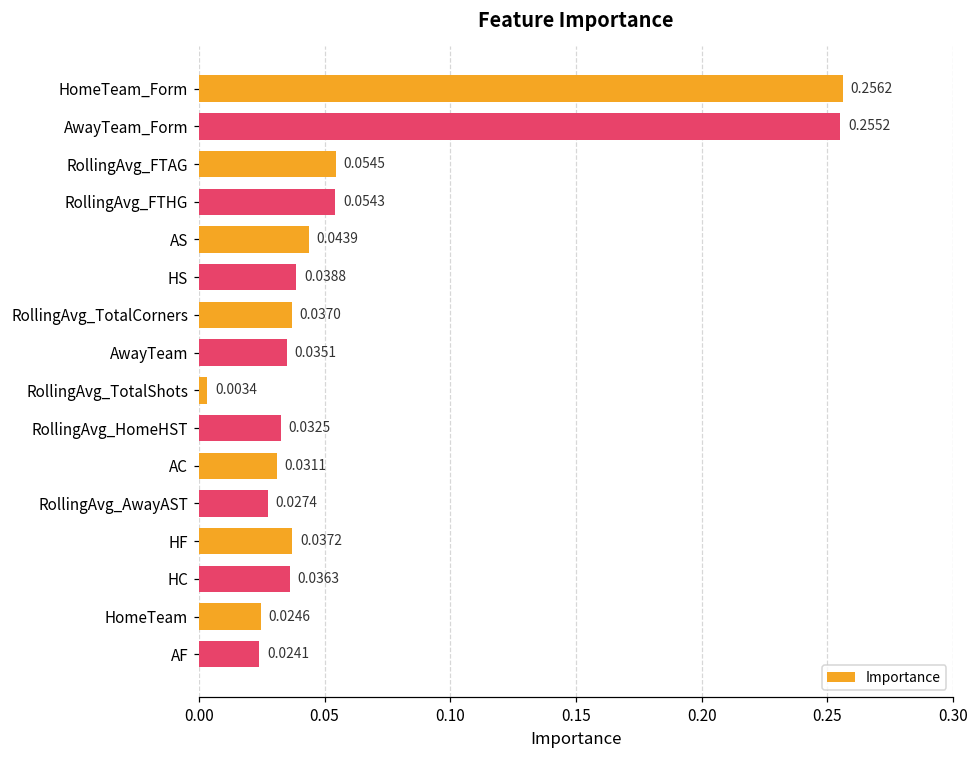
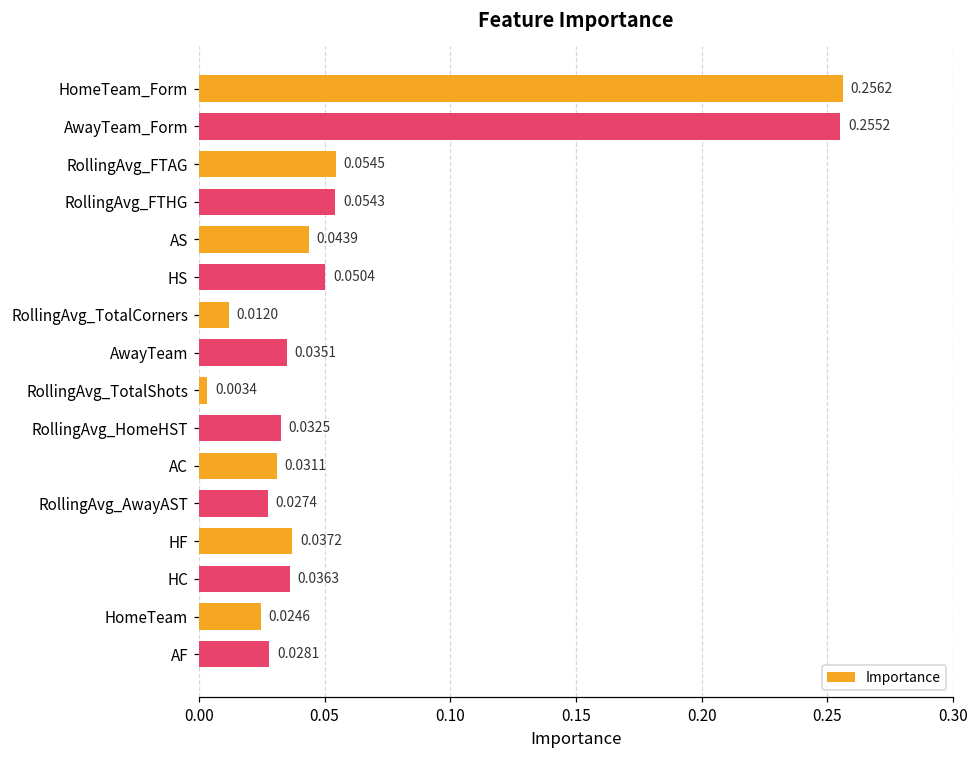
HS: 0.0388 -> 0.0504
RollingAvg_TotalCorners: 0.0370 -> 0.0120
AF: 0.0241 -> 0.0281
